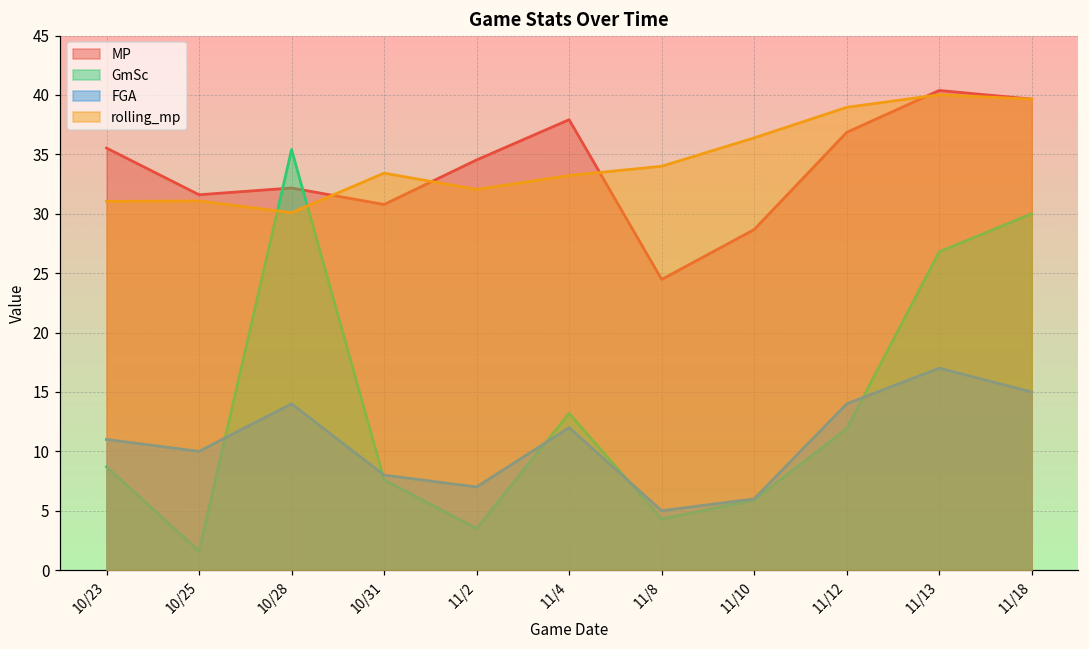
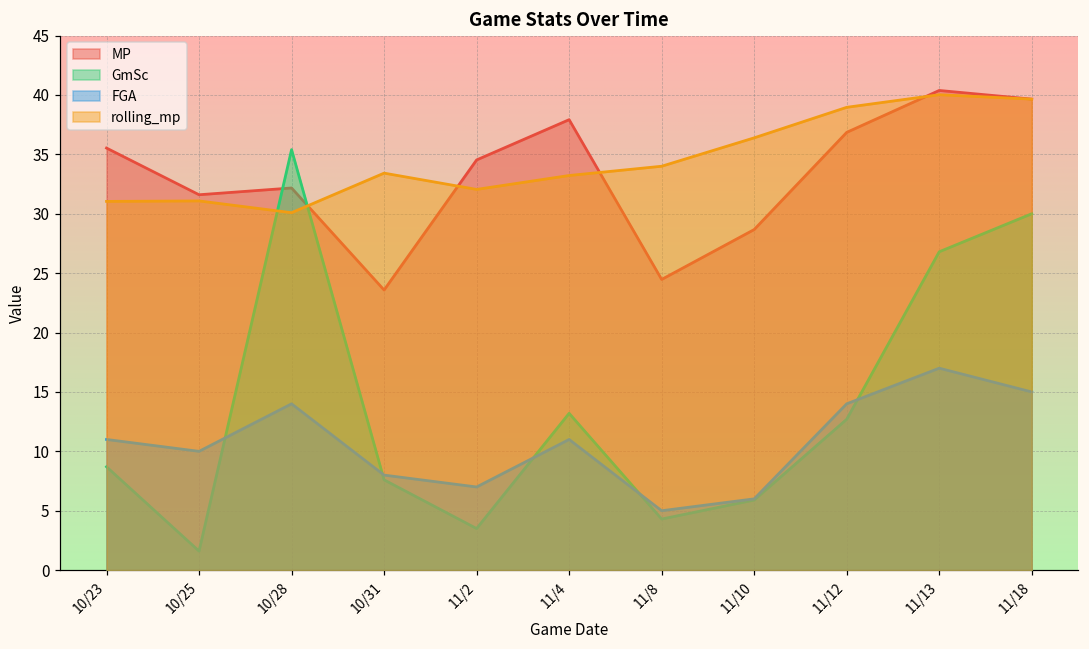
MP, 10/31: 30.8 -> 23.6
FGA, 11/4: 12 -> 11
GmSc, 11/12: 11.9 -> 12.7
